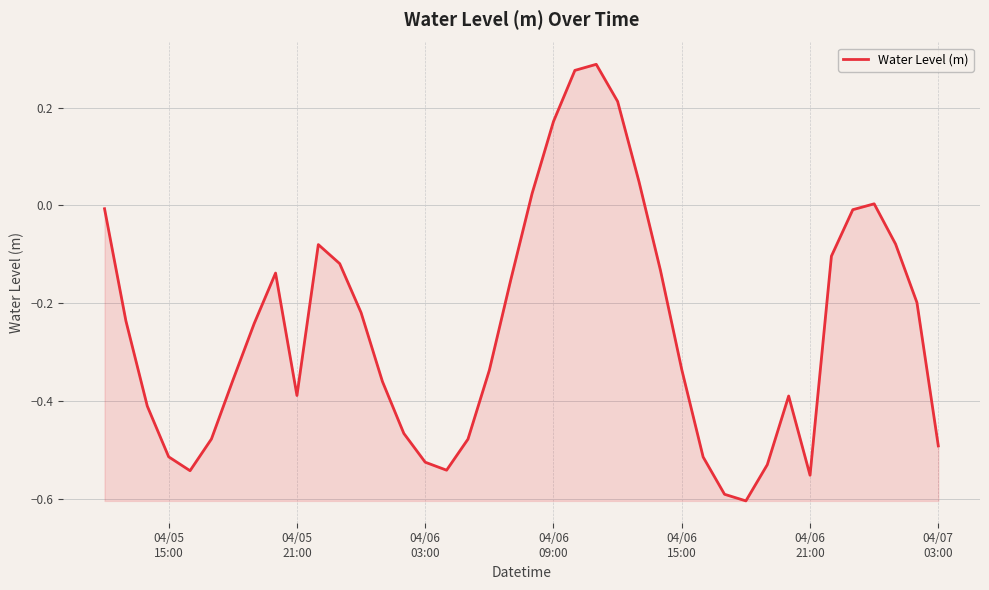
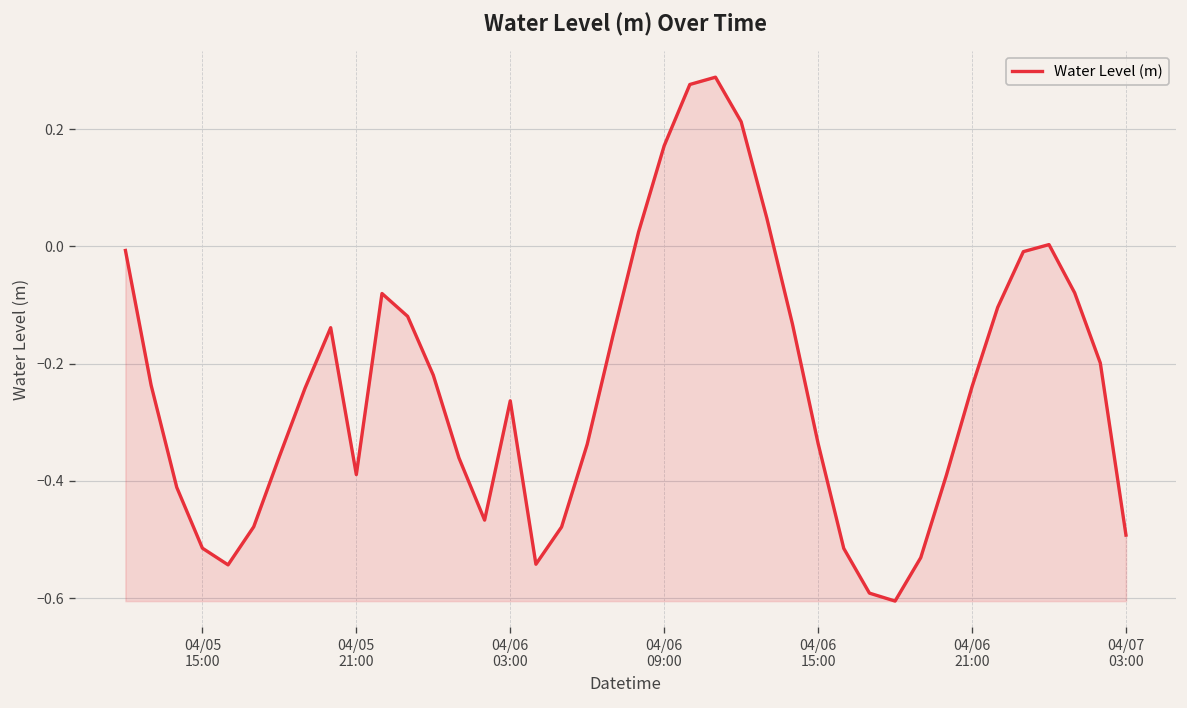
04/06 03:00: -0.53 -> -0.26
04/06 21:00: -0.55 -> -0.24
